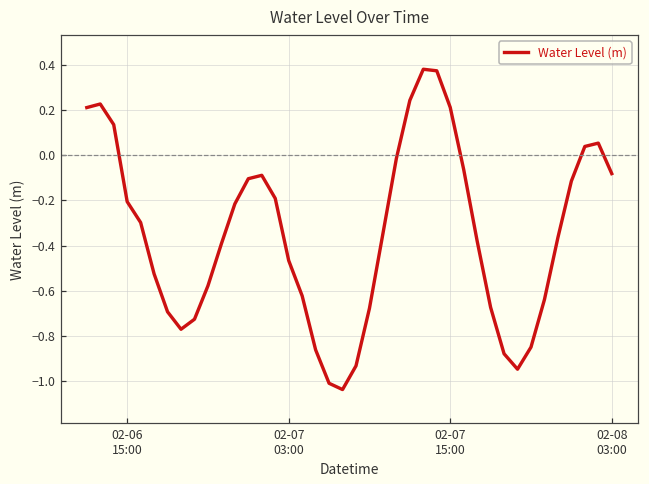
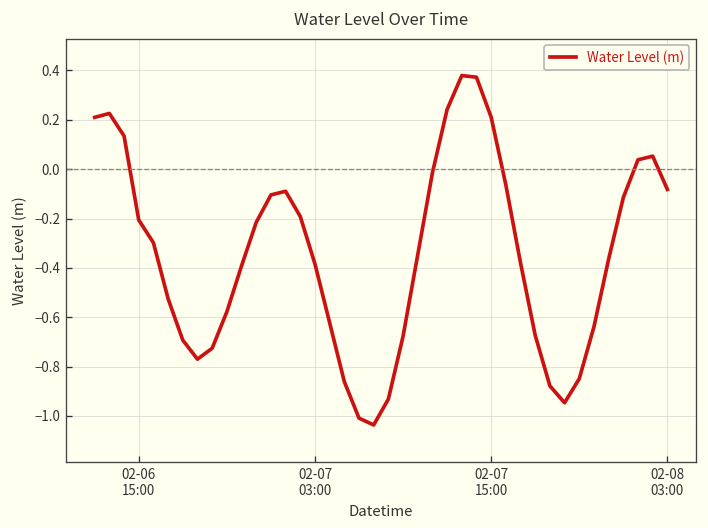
02-07 03:00: -0.47 -> -0.38
